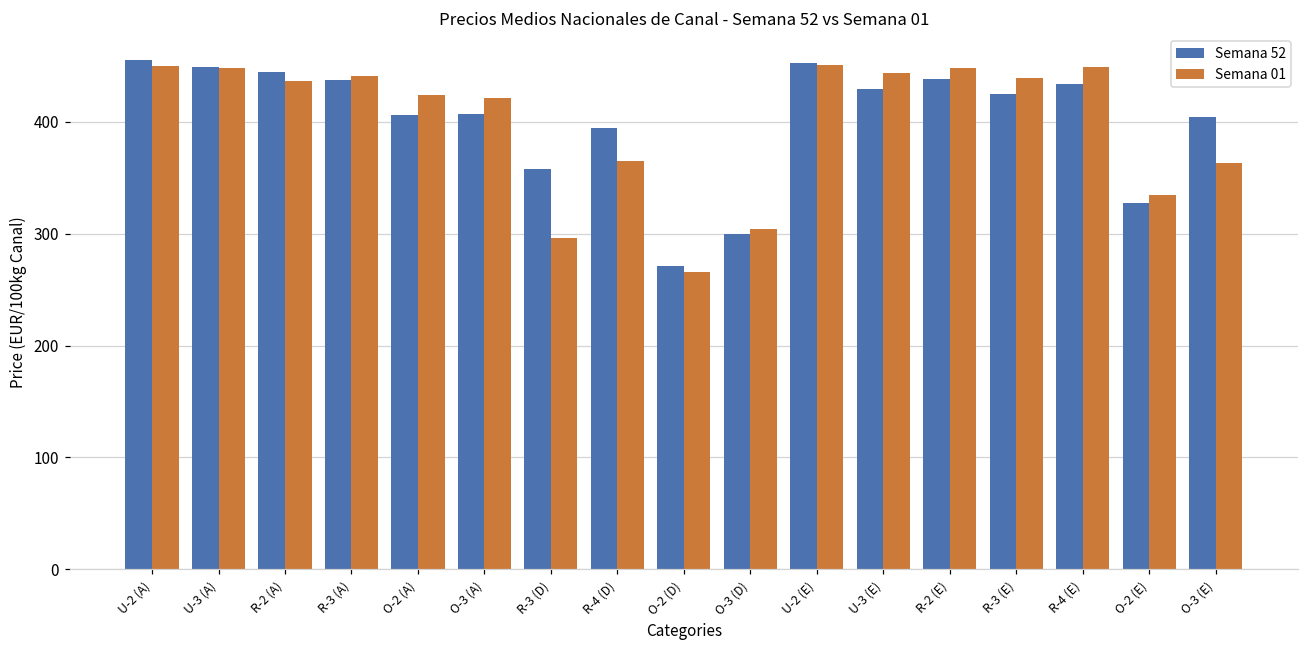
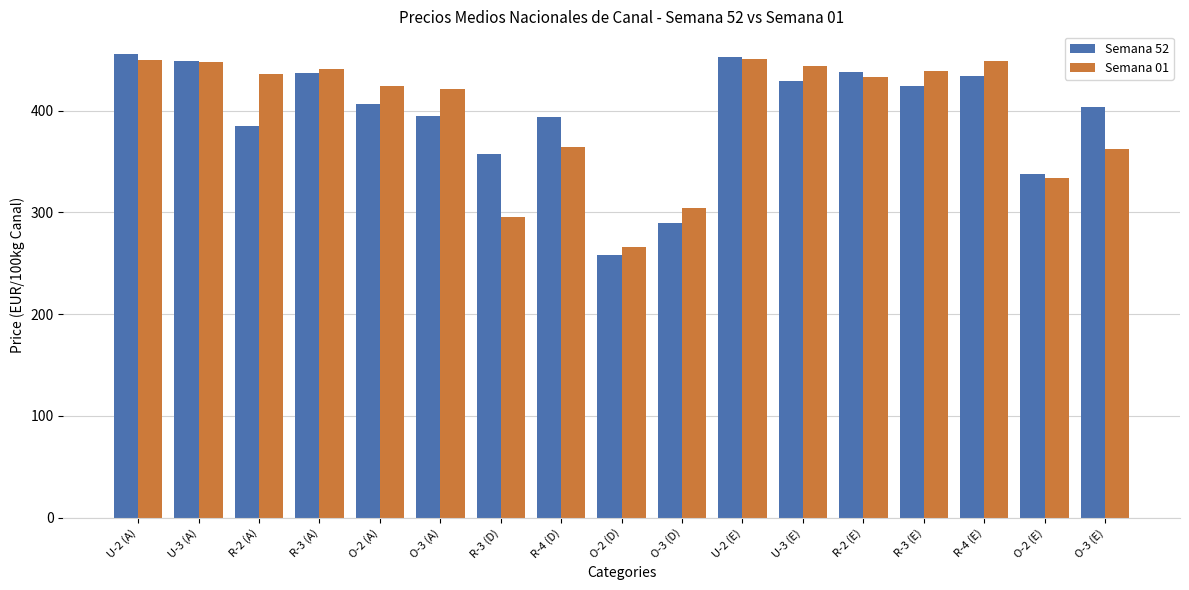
Semana 52, R-2 (A): 445 -> 385
Semana 52, O-3 (A): 407 -> 395
Semana 52, O-2 (D): 271 -> 259
Semana 52, O-3 (D): 300 -> 289
Semana 01, R-2 (E): 448 -> 433
Semana 52, O-2 (E): 328 -> 338
